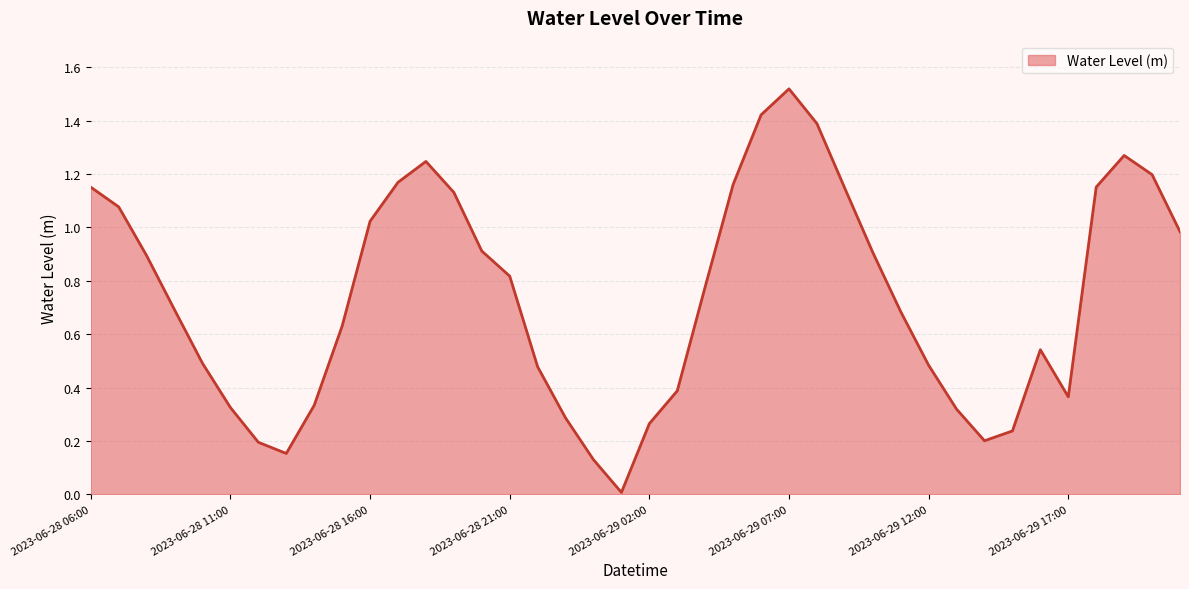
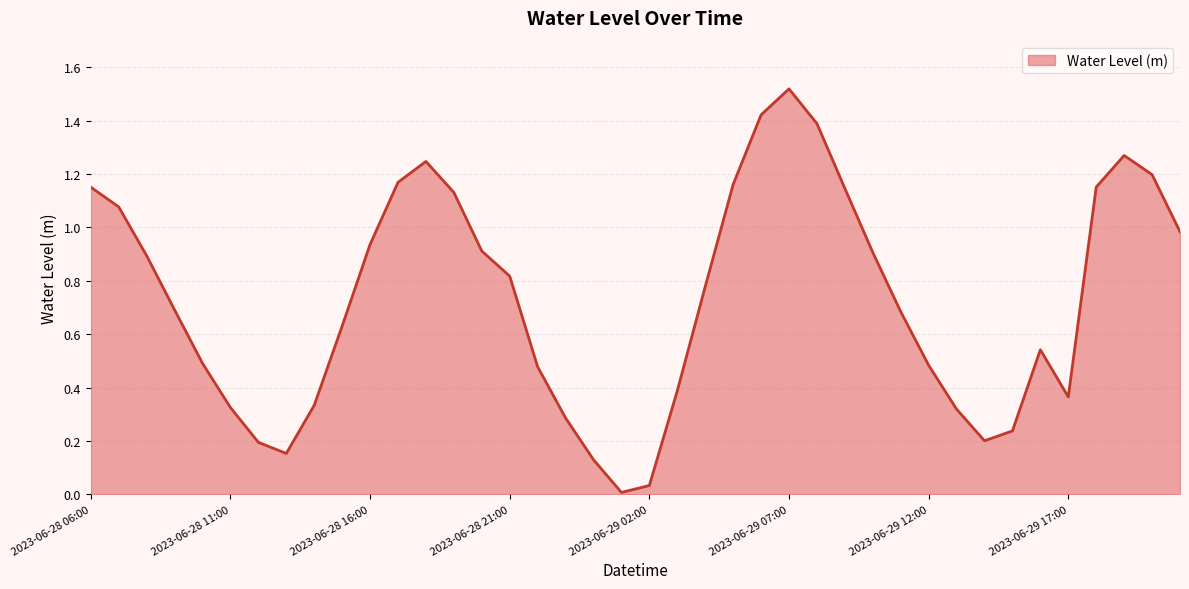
2023-06-28 16:00: 1.02 -> 0.94
2023-06-29 02:00: 0.26 -> 0.03
